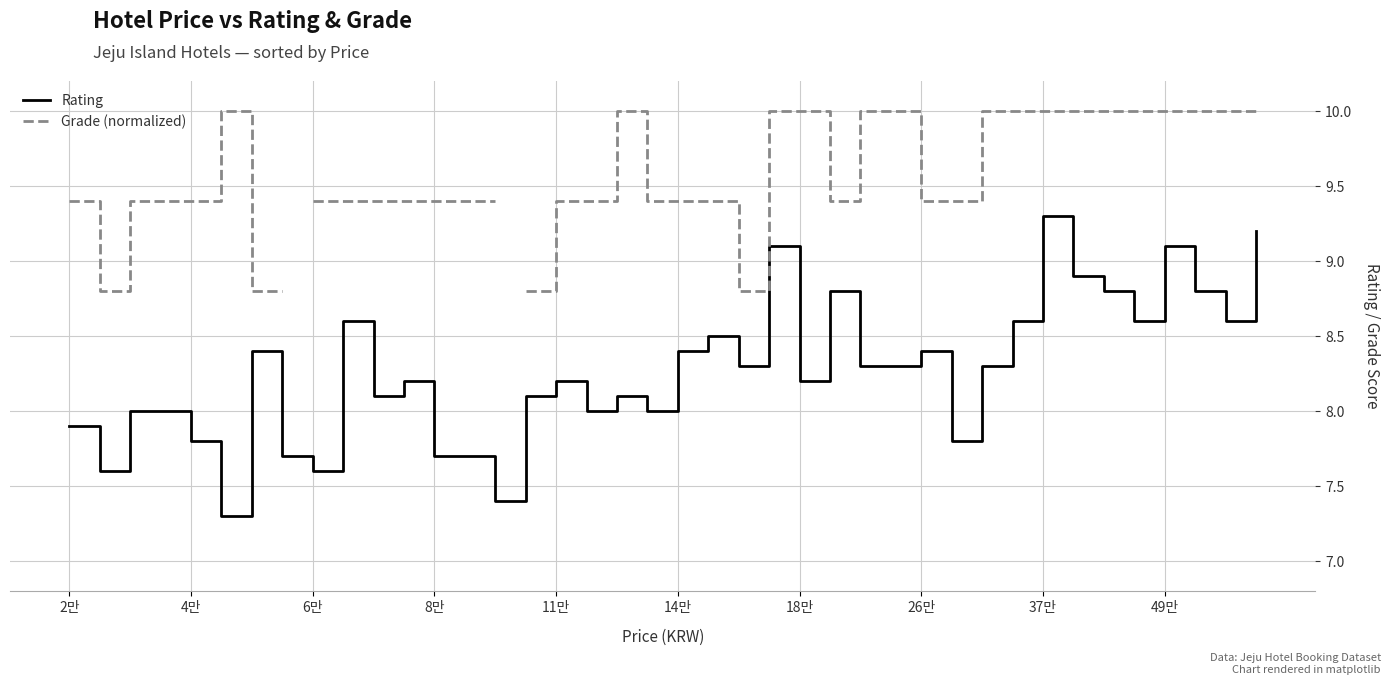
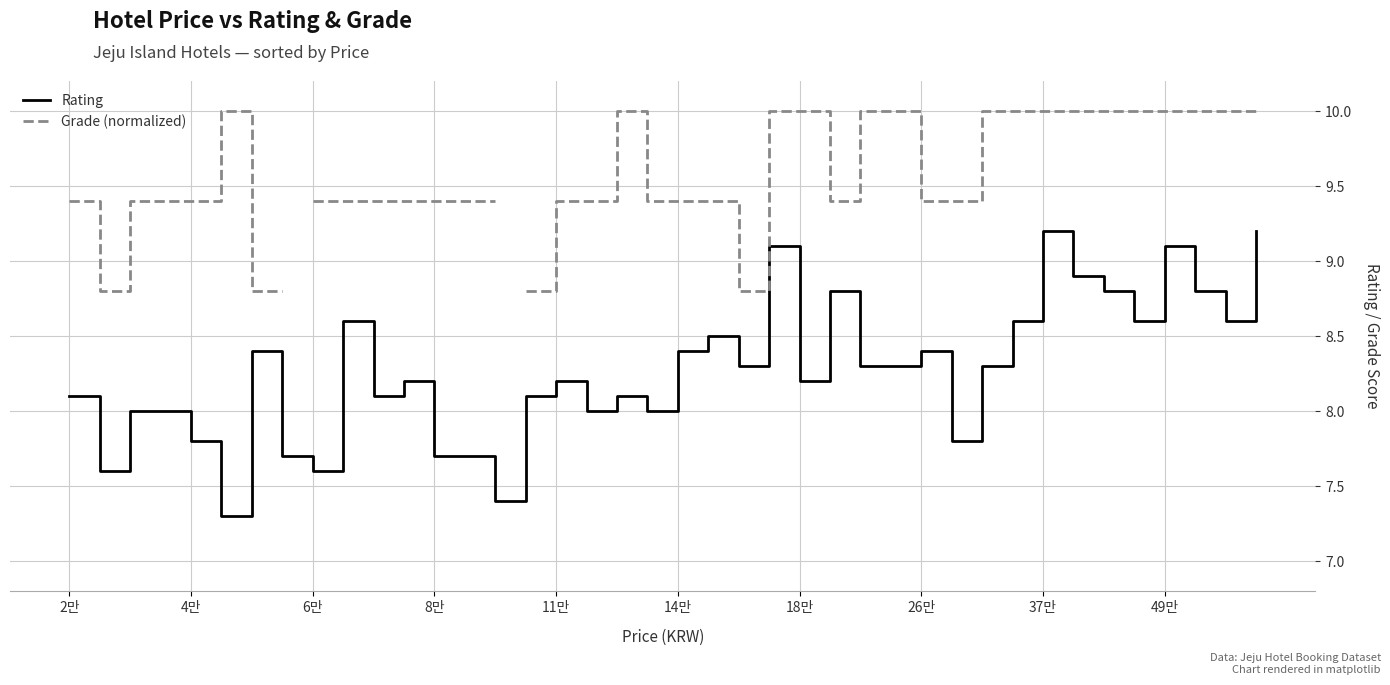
Rating, 2만: 7.9 -> 8.1
Rating, 37만: 9.3 -> 9.2
